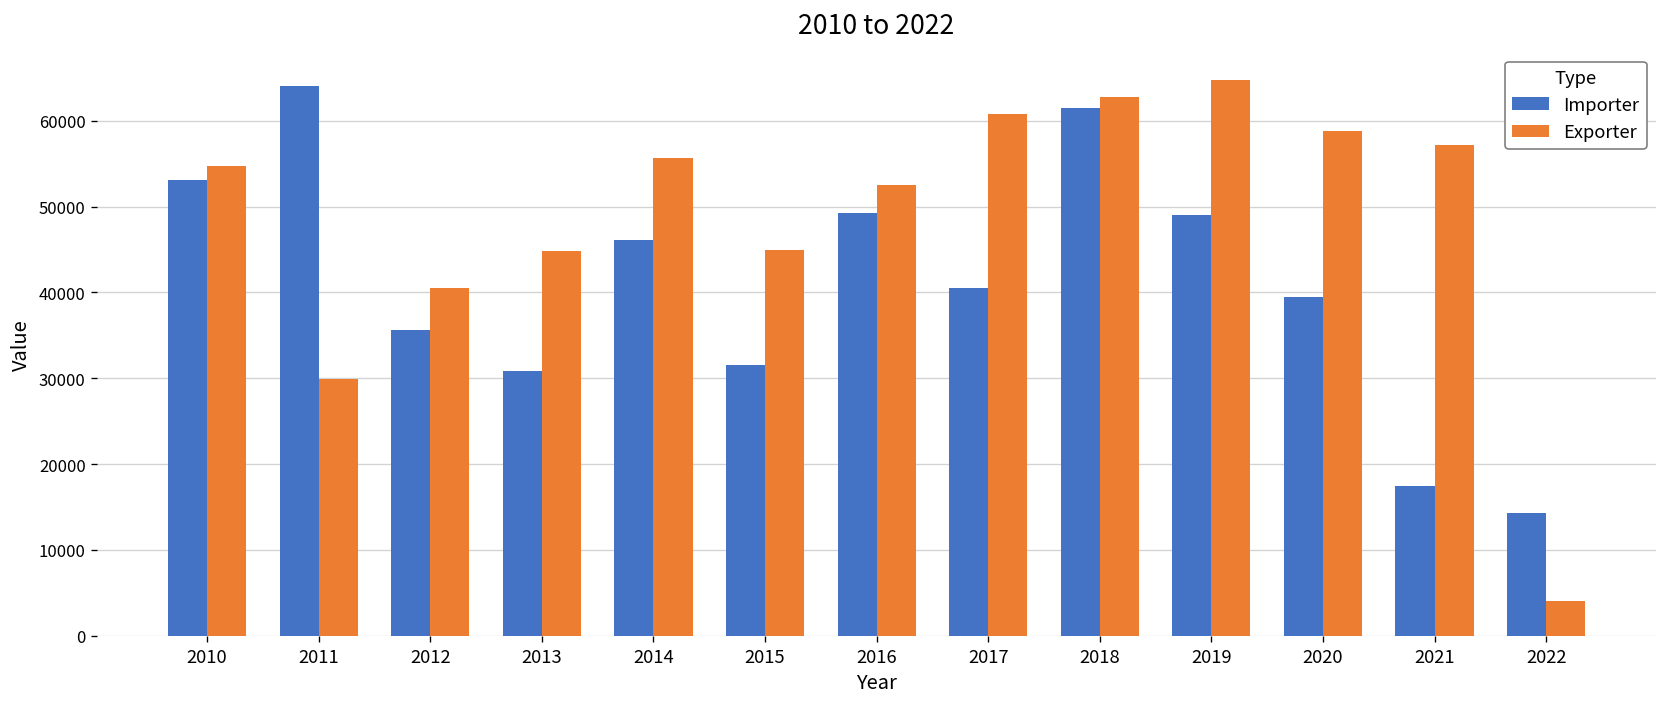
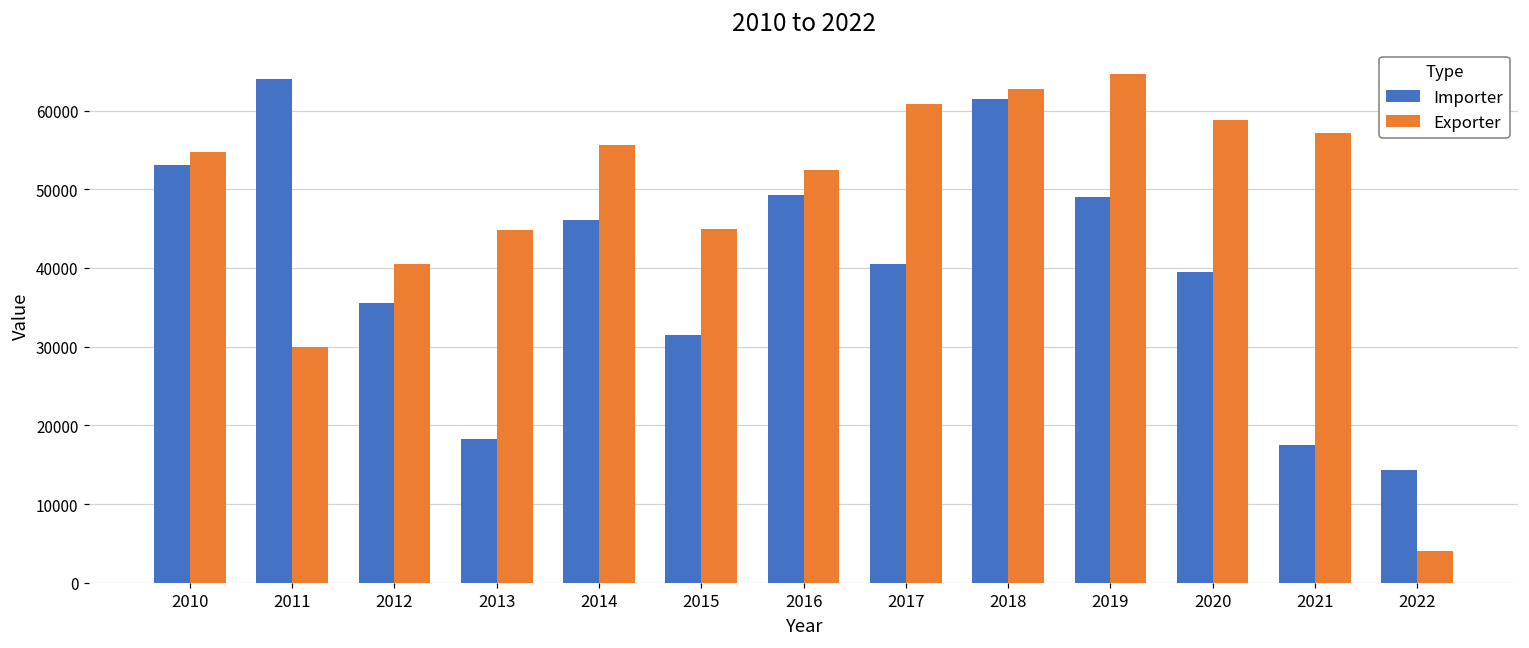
Importer, 2013: 31000 -> 18000
